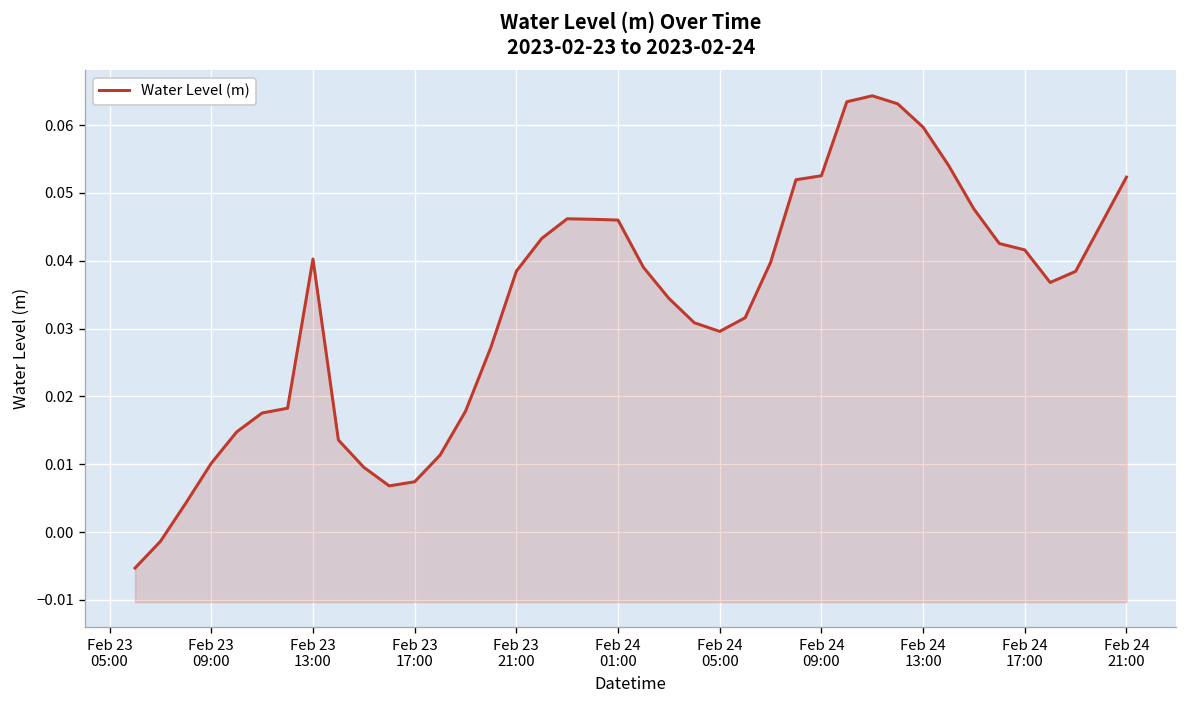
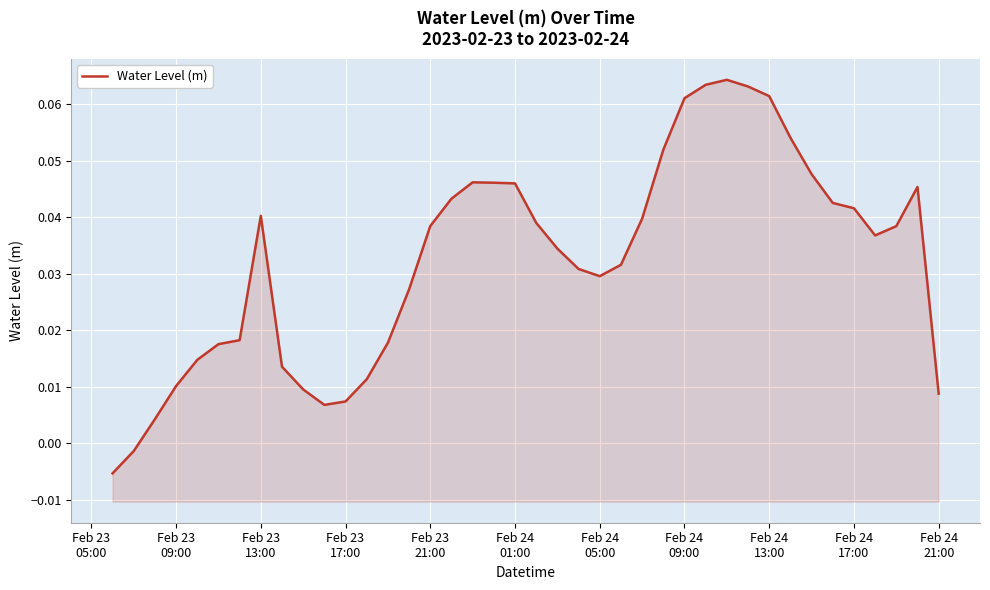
Feb 24 09:00: 0.053 -> 0.061
Feb 24 13:00: 0.060 -> 0.061
Feb 24 21:00: 0.052 -> 0.009
